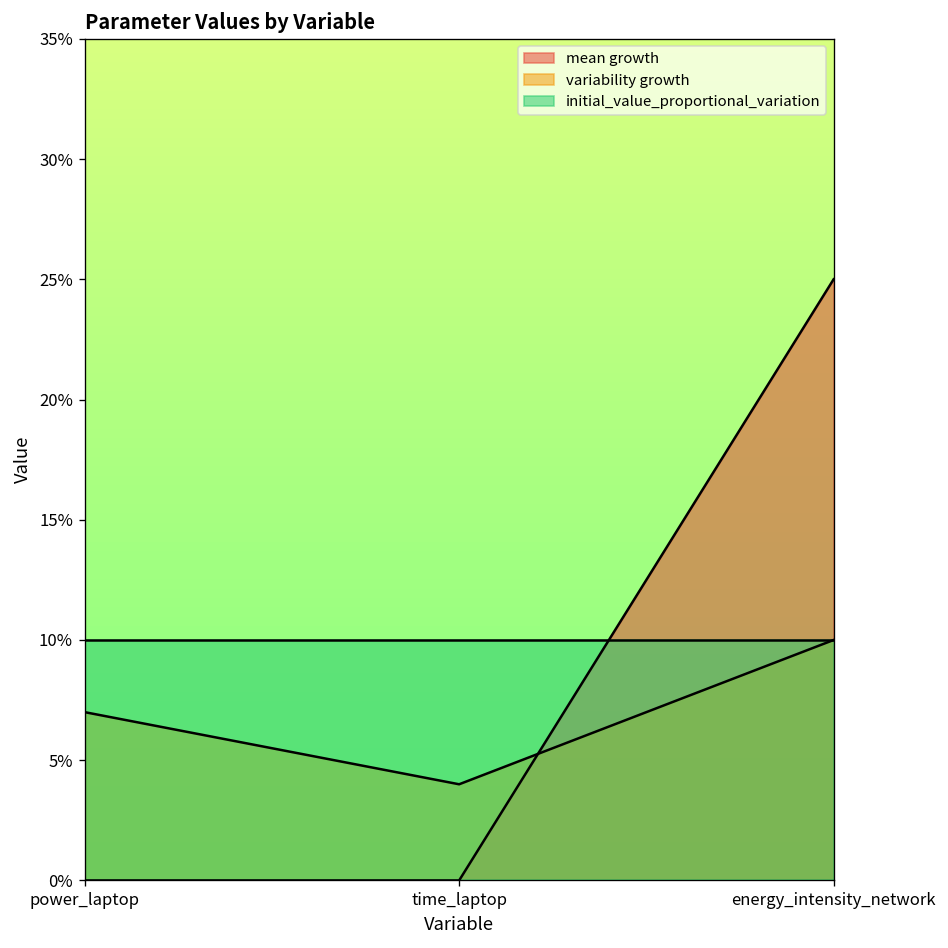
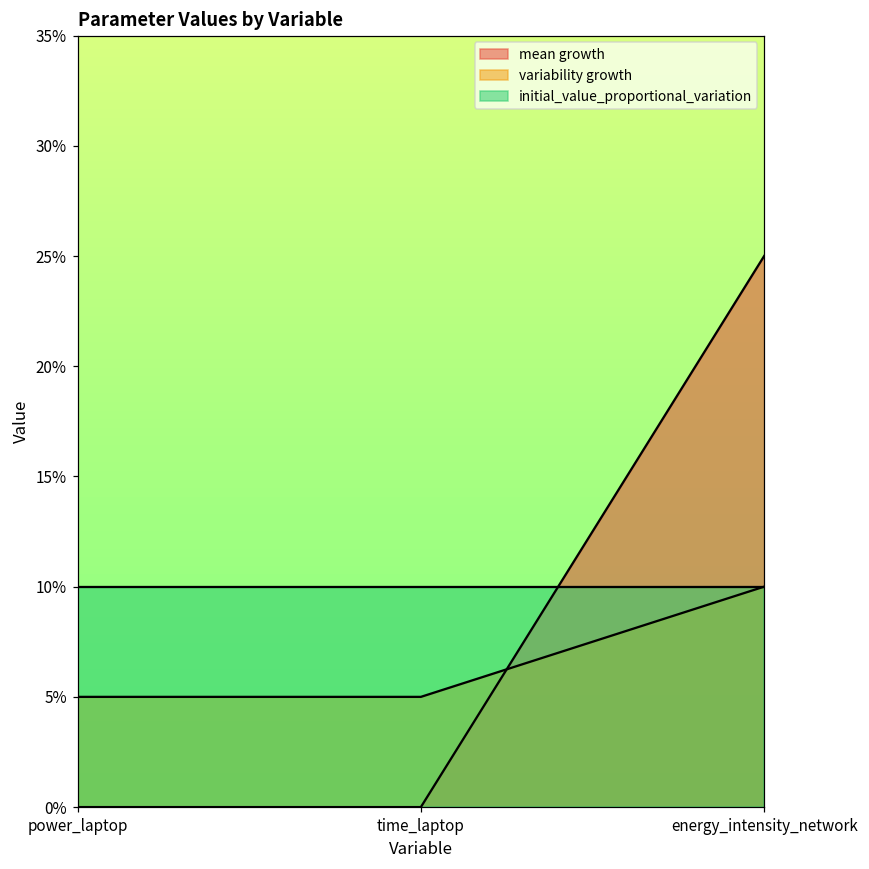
variability growth, power_laptop: 7.0% -> 5.0%
variability growth, time_laptop: 4.0% -> 5.0%
